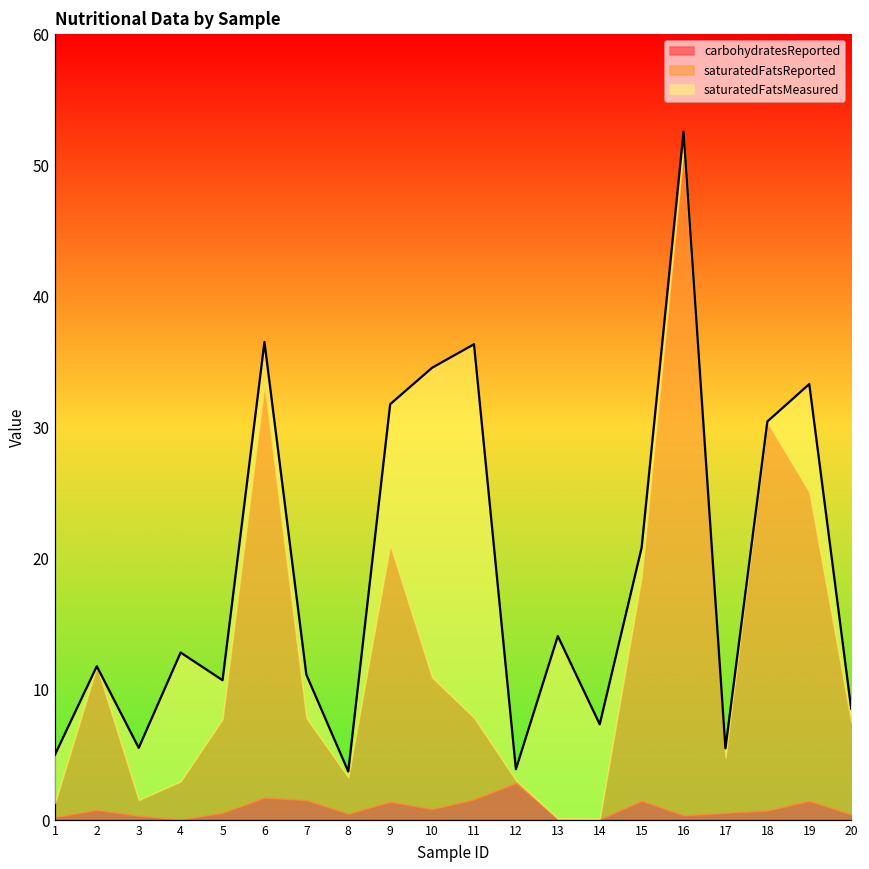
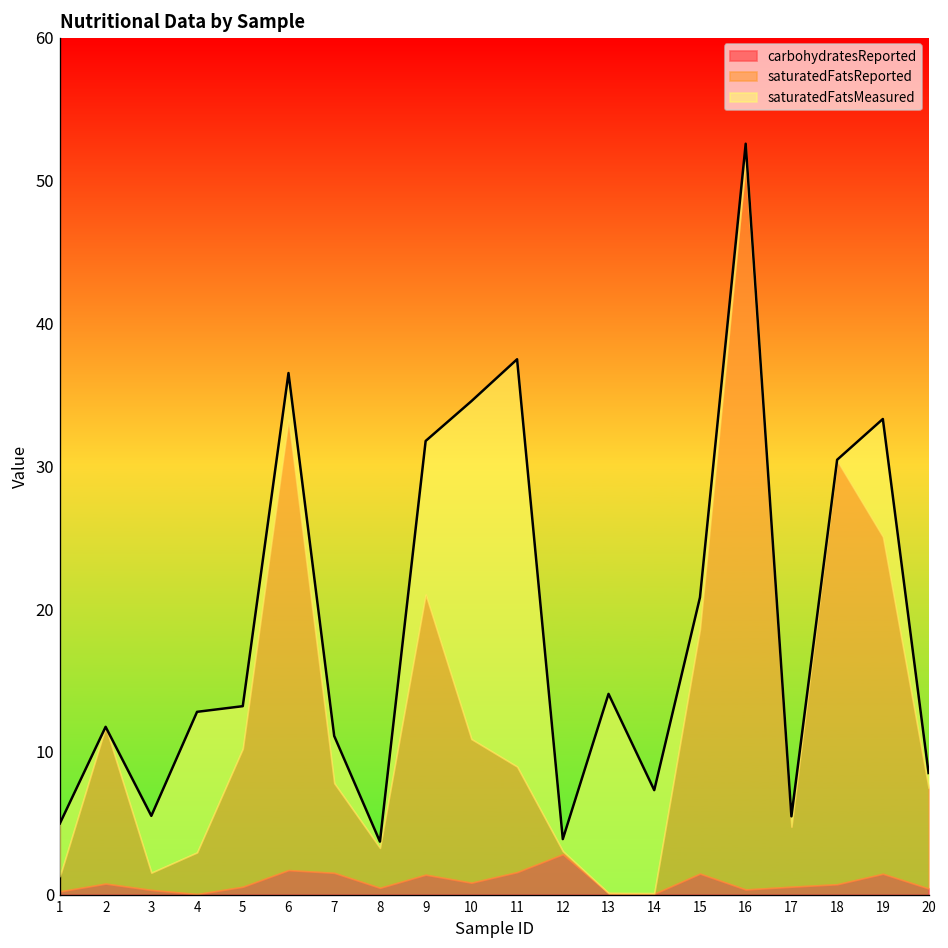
saturatedFatsReported, 5: 7.2 -> 9.7
saturatedFatsReported, 11: 6.2 -> 7.4
